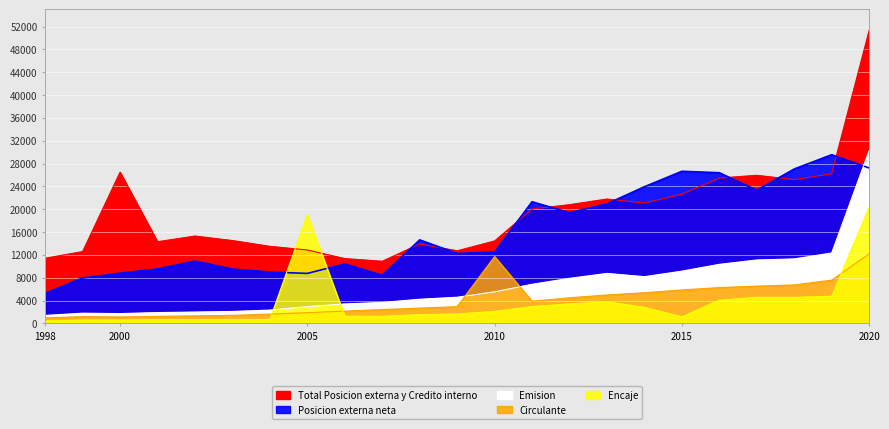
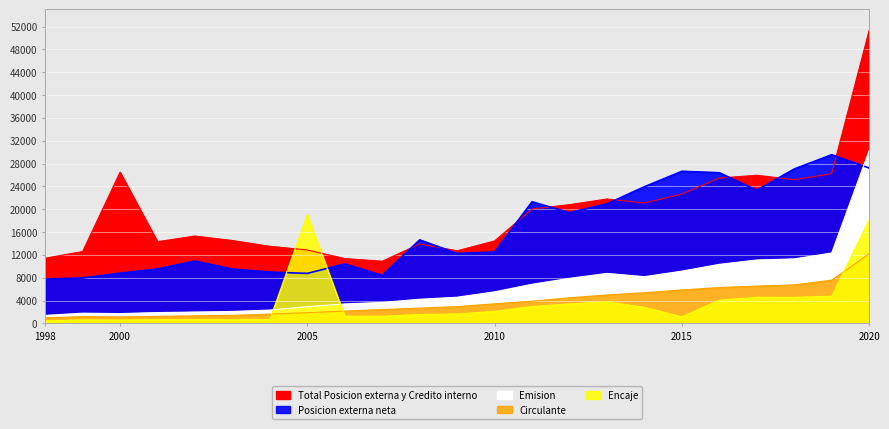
Posicion externa neta, 1998: 5000 -> 8000
Circulante, 2010: 12000 -> 3000
Encaje, 2020: 20000 -> 18000
